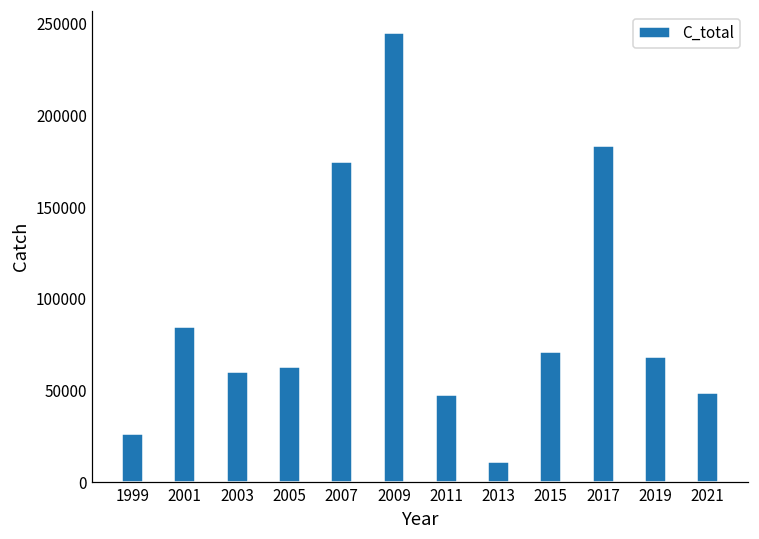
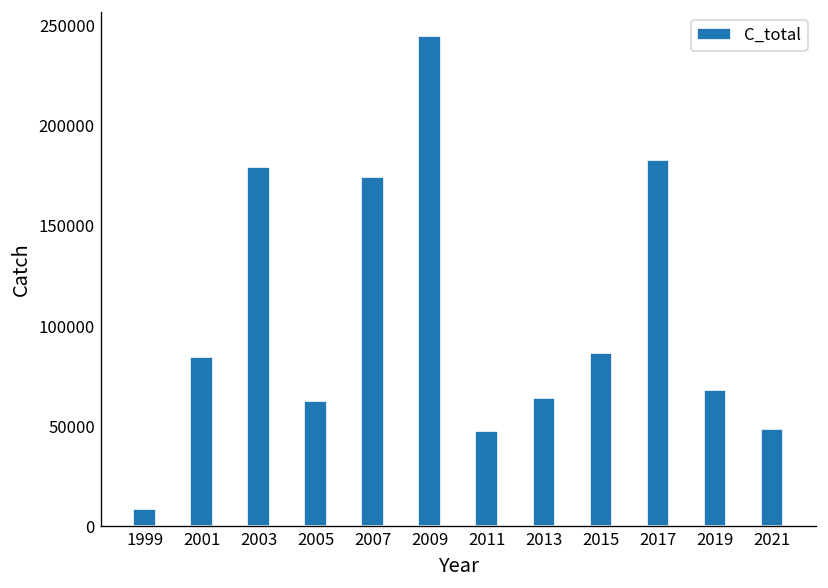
1999: 26000 -> 9000
2003: 60000 -> 180000
2013: 11000 -> 64000
2015: 71000 -> 87000
